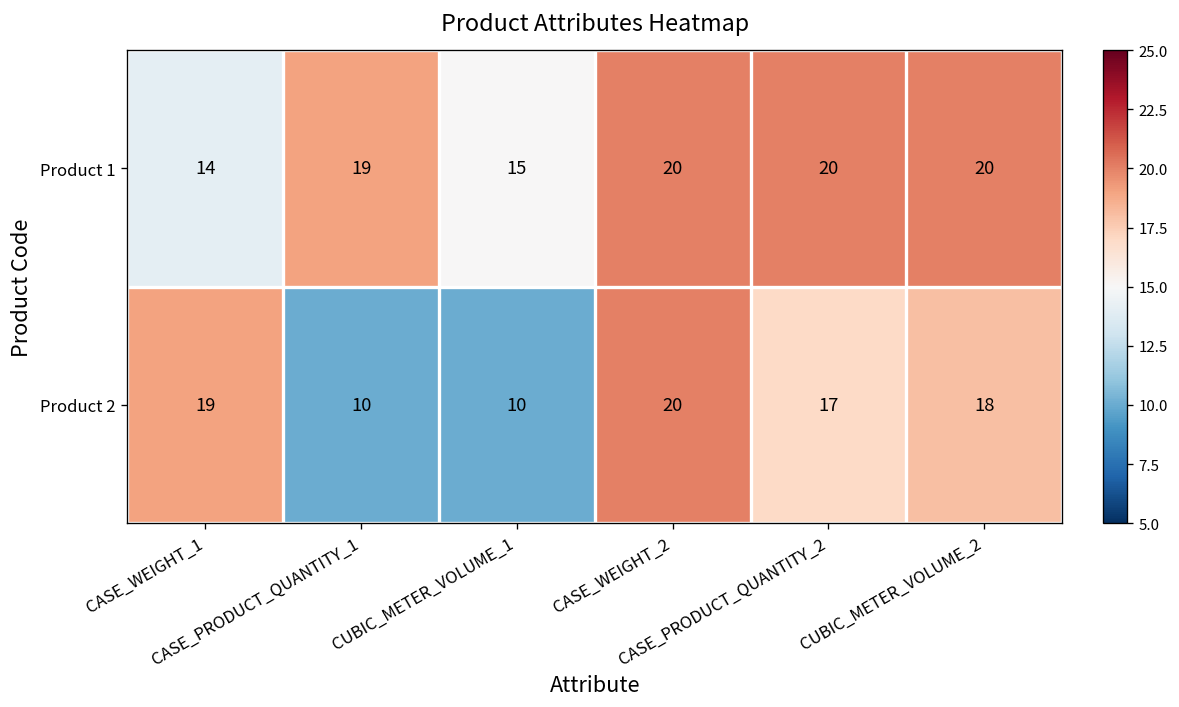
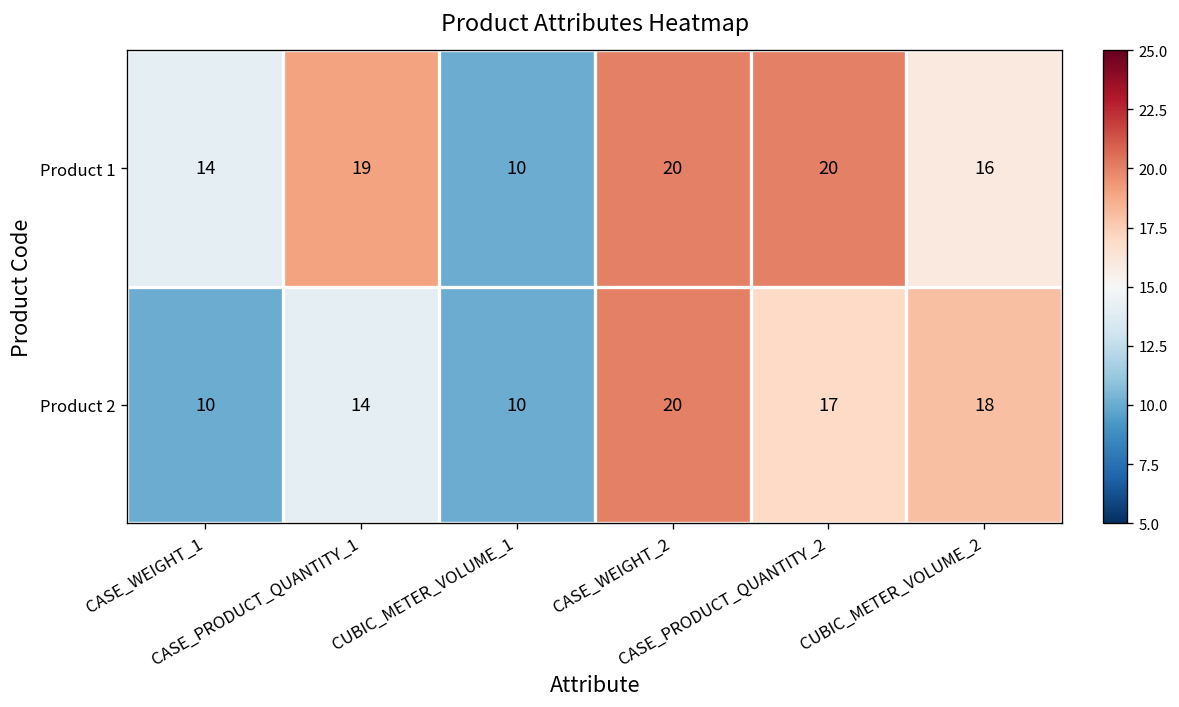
Product 1, CUBIC_METER_VOLUME_1: 15 -> 10
Product 1, CUBIC_METER_VOLUME_2: 20 -> 16
Product 2, CASE_WEIGHT_1: 19 -> 10
Product 2, CASE_PRODUCT_QUANTITY_1: 10 -> 14
